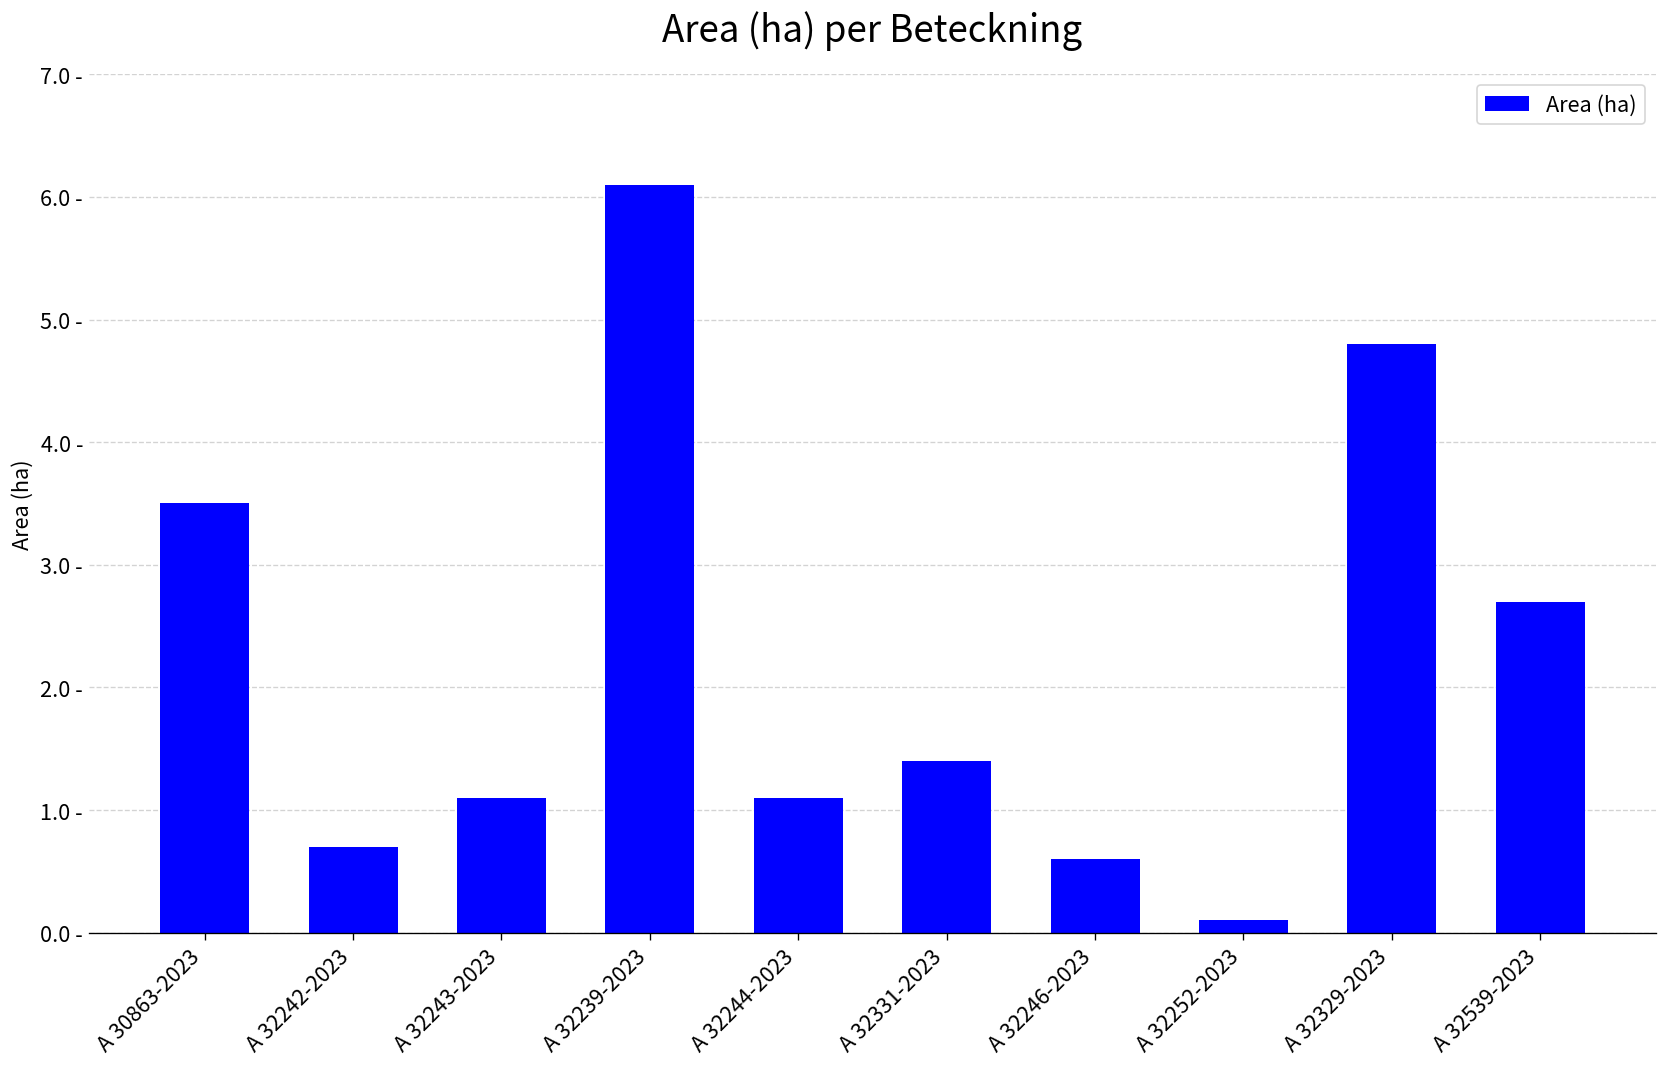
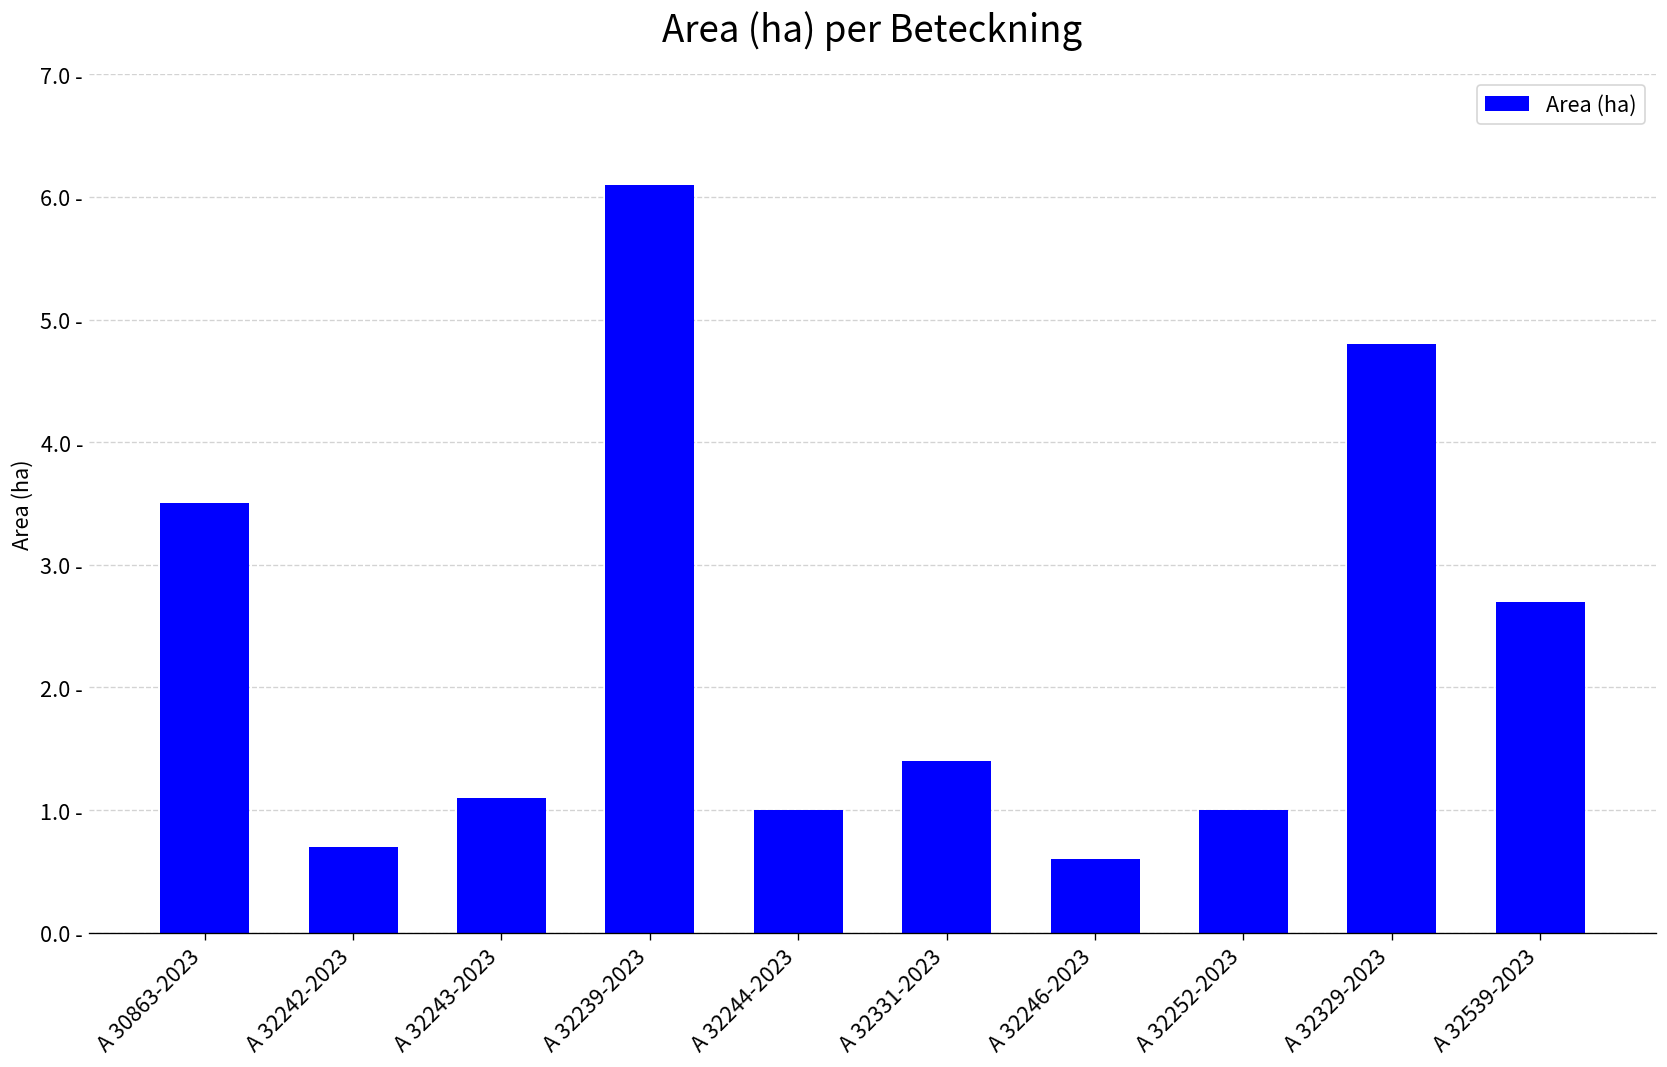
A 32244-2023: 1.1 - -> 1.0 -
A 32252-2023: 0.1 - -> 1.0 -
